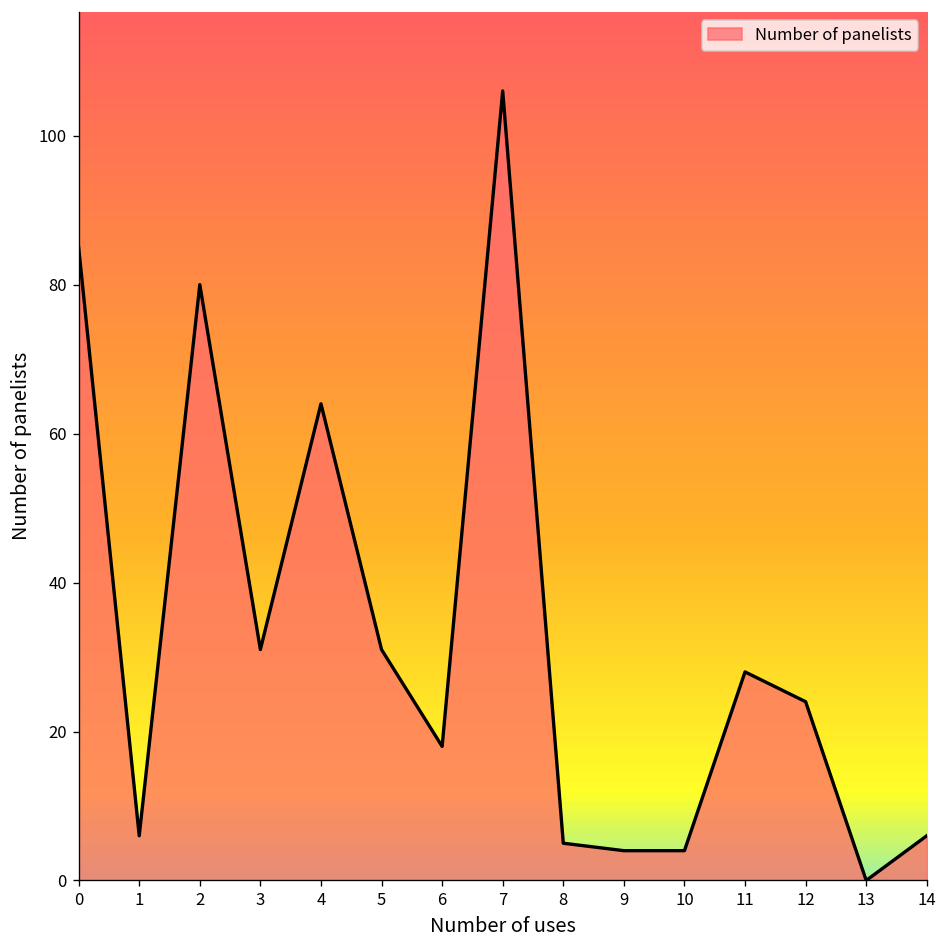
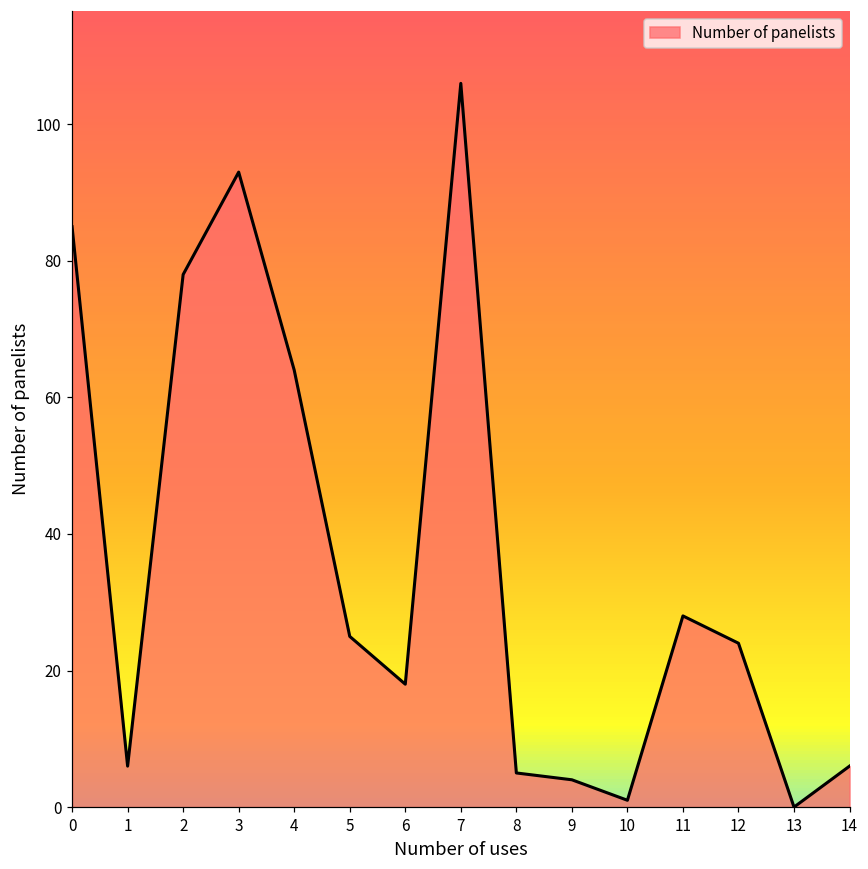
2: 80 -> 78
3: 31 -> 93
5: 31 -> 25
10: 4 -> 1
